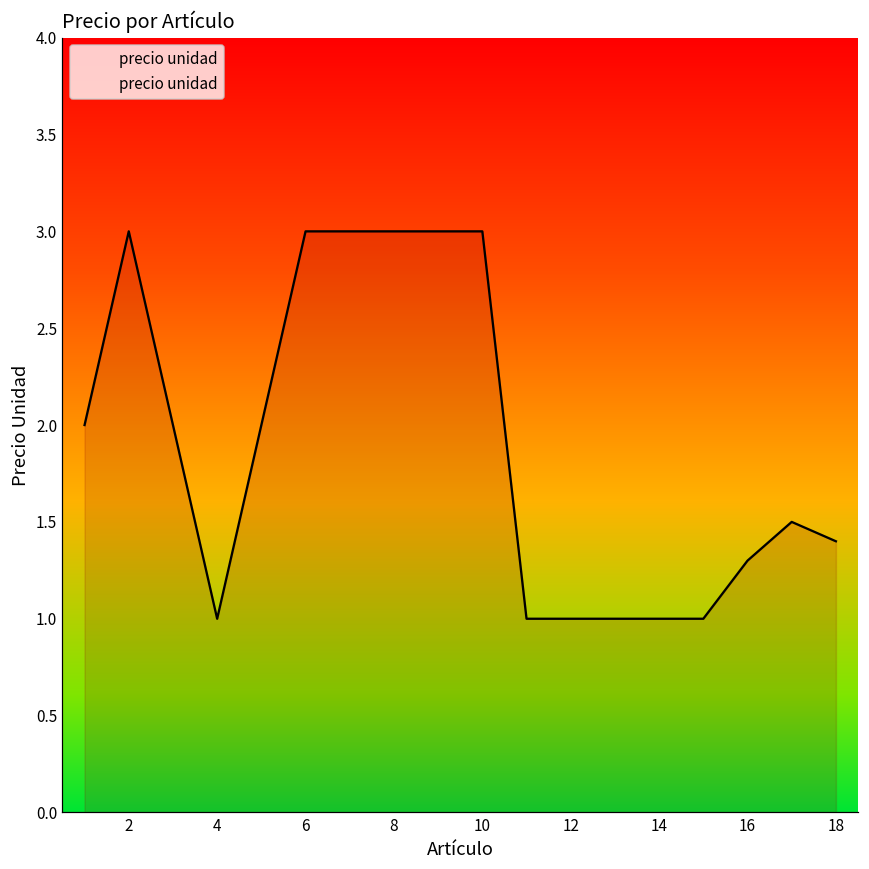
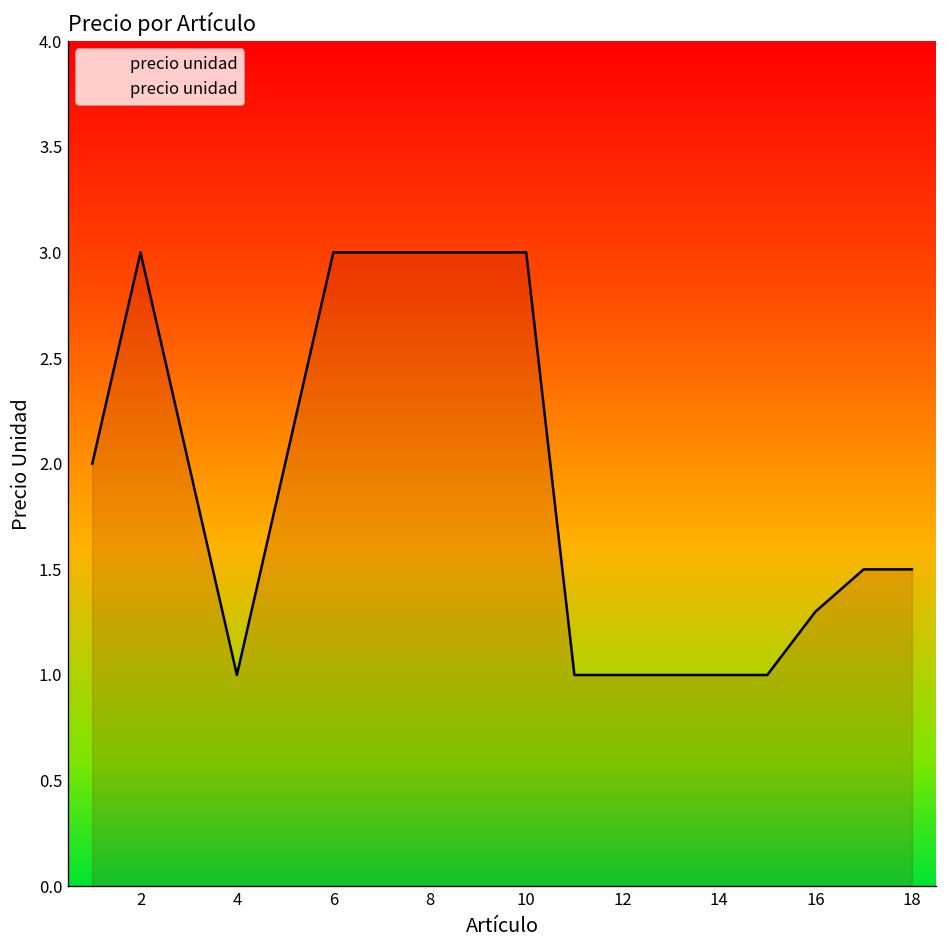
18: 1.4 -> 1.5
